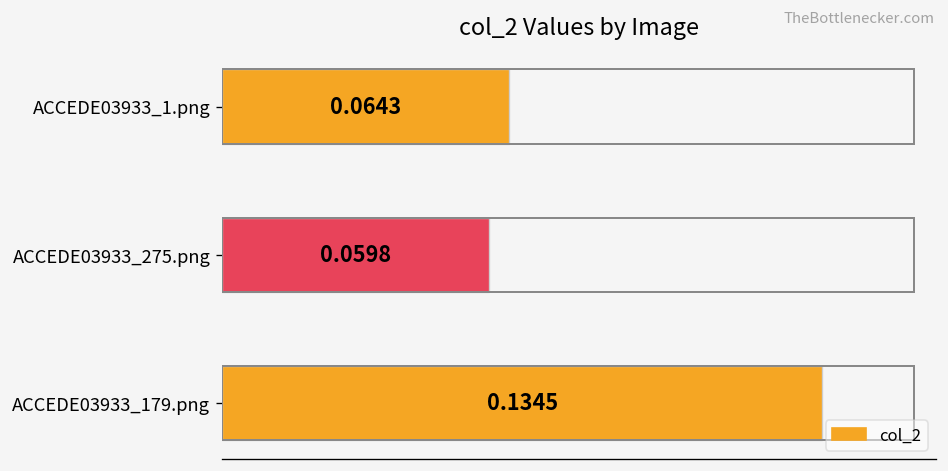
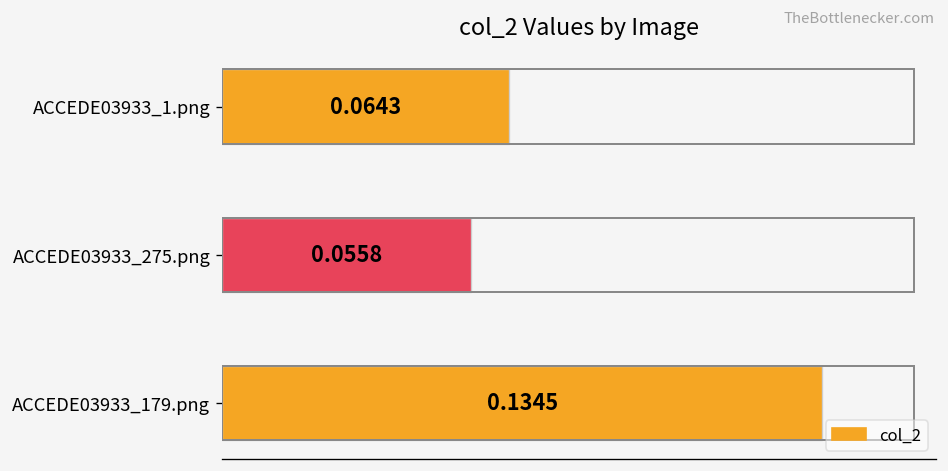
ACCEDE03933_275.png: 0.0598 -> 0.0558
